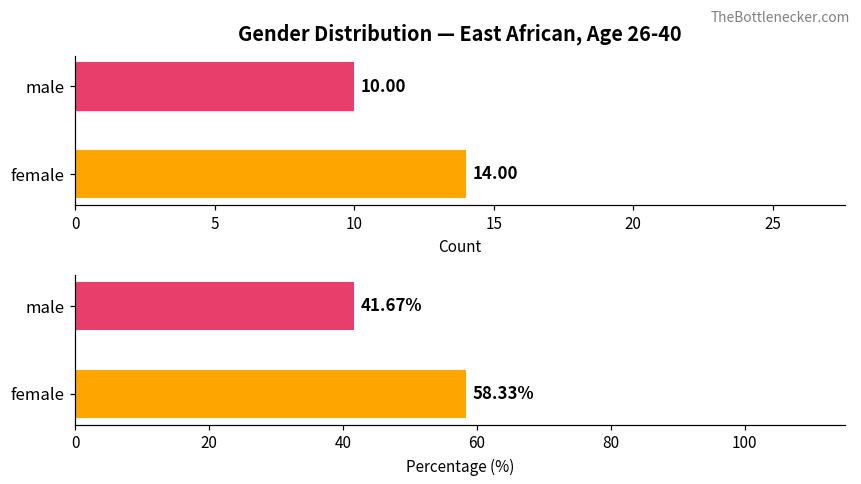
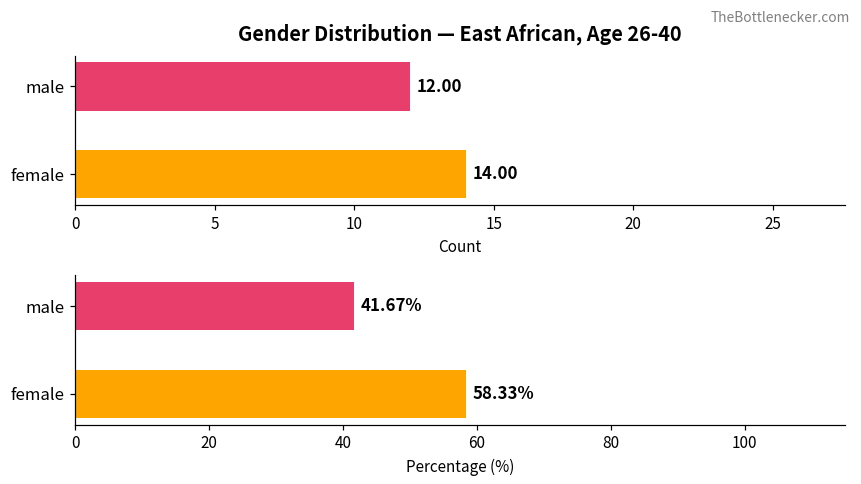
Gender Distribution — East African, Age 26-40, male: 10.00 -> 12.00
